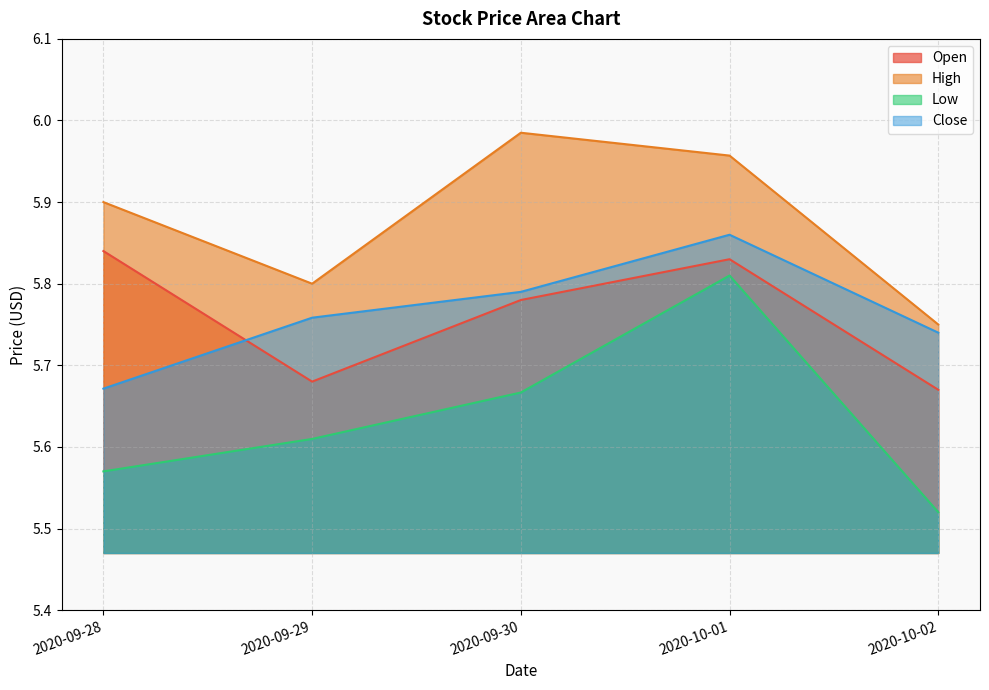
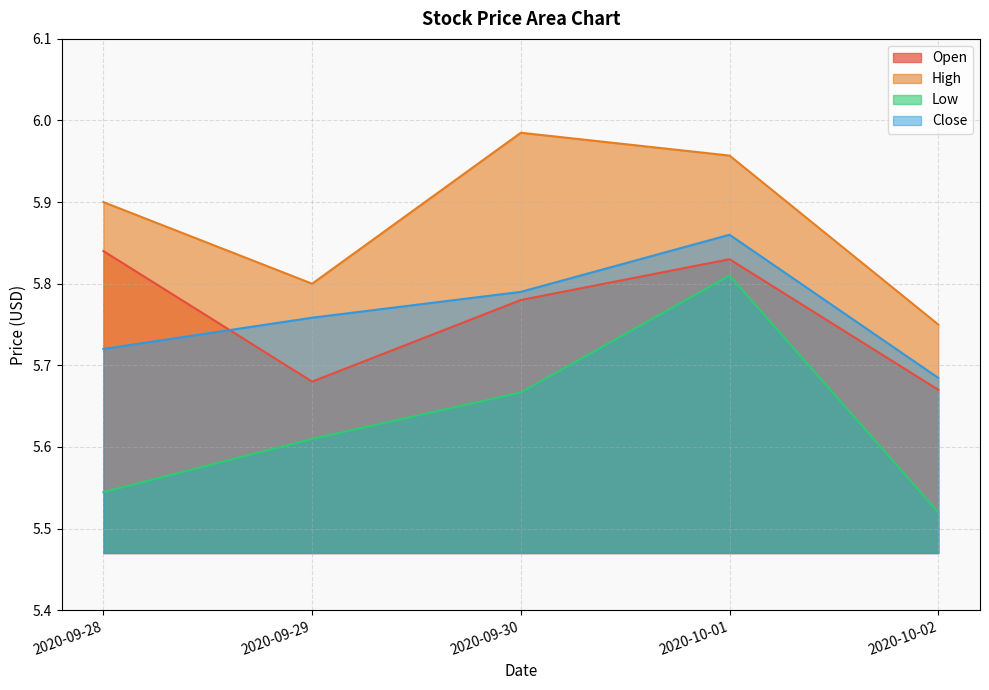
Low, 2020-09-28: 5.57 -> 5.54
Close, 2020-09-28: 5.67 -> 5.72
Close, 2020-10-02: 5.74 -> 5.68
